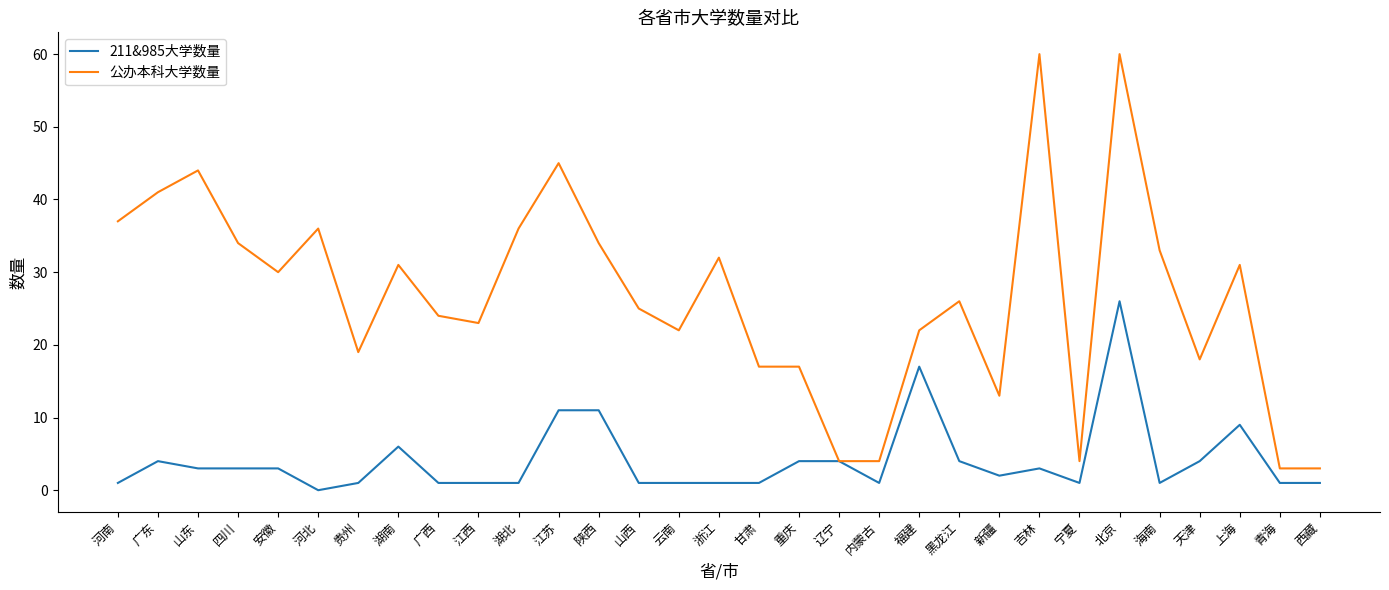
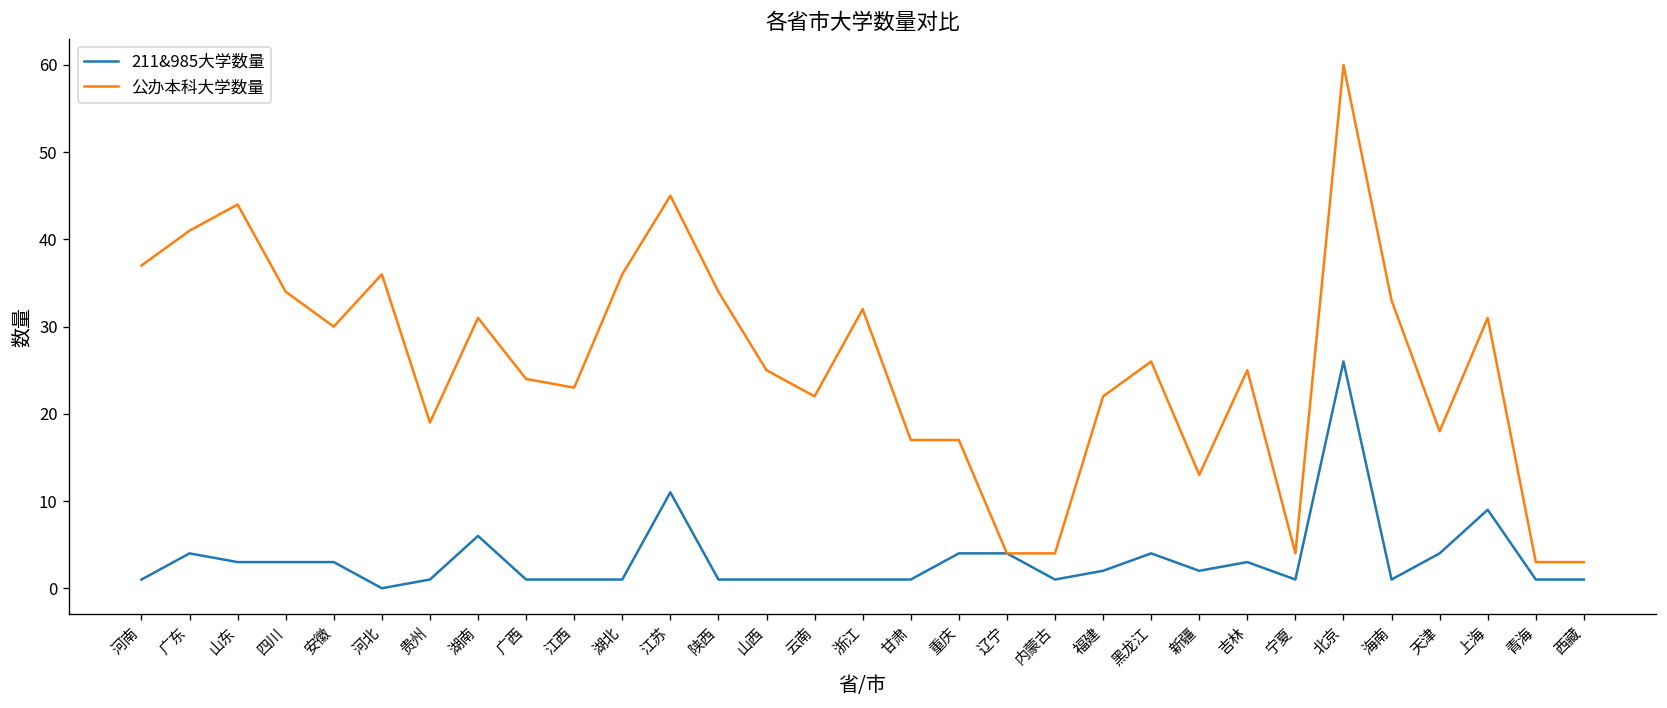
211&985大学数量, 陕西: 11 -> 1
211&985大学数量, 福建: 17 -> 2
公办本科大学数量, 吉林: 60 -> 25
